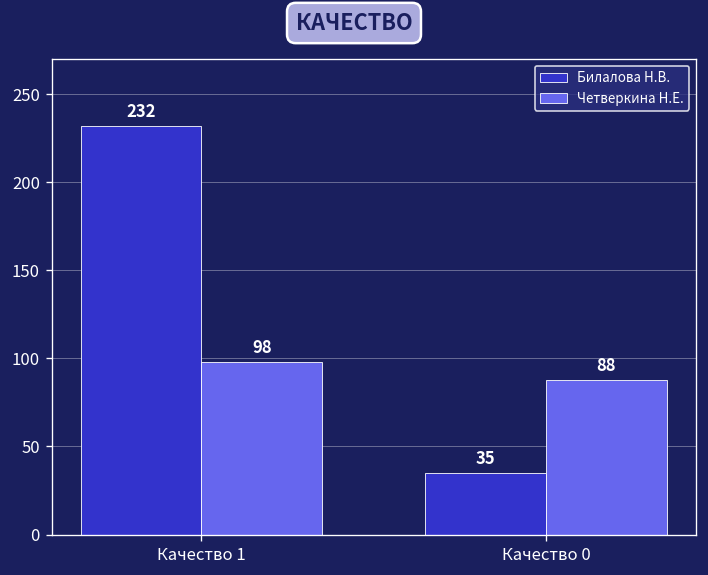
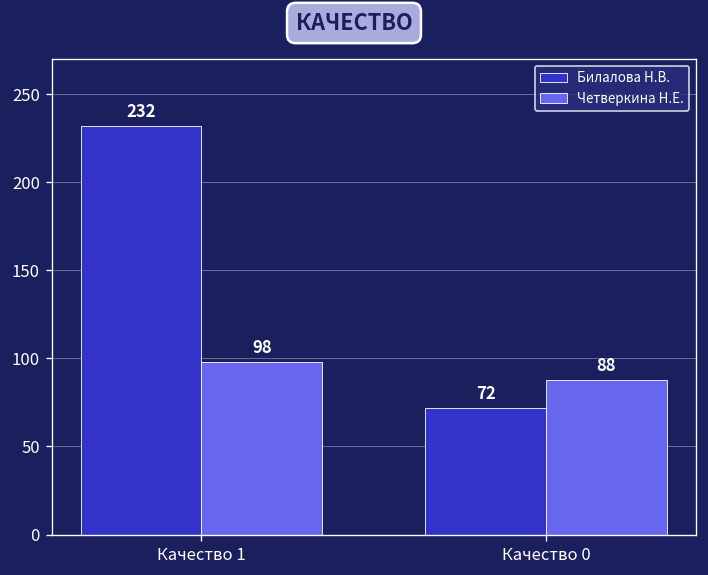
Билалова Н.В., Качество 0: 35 -> 72
